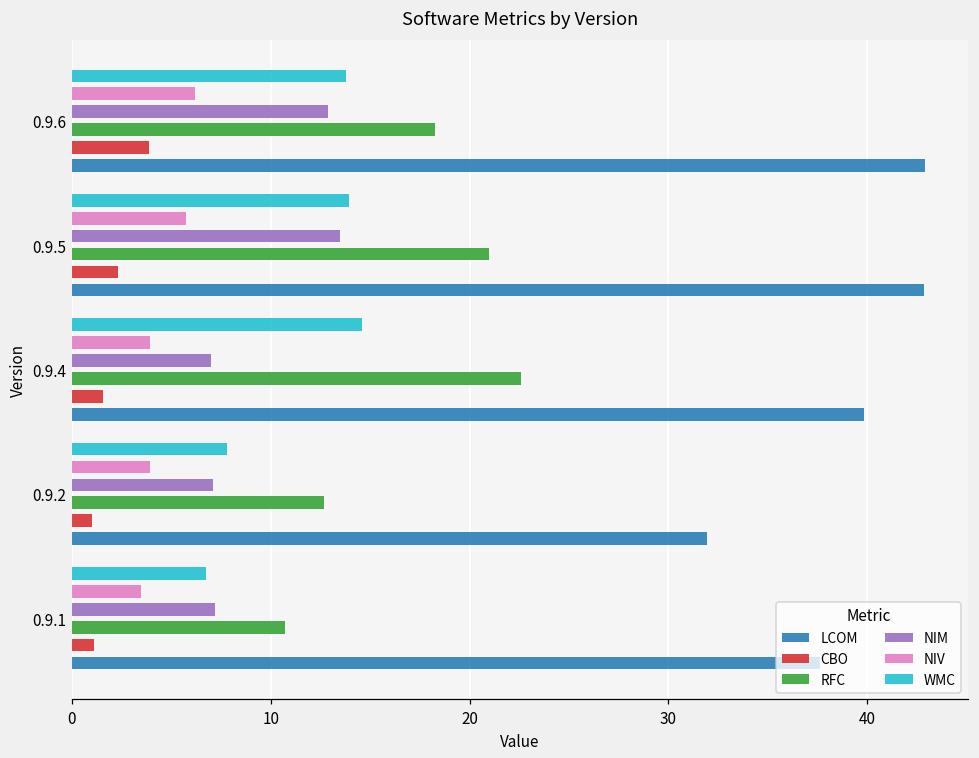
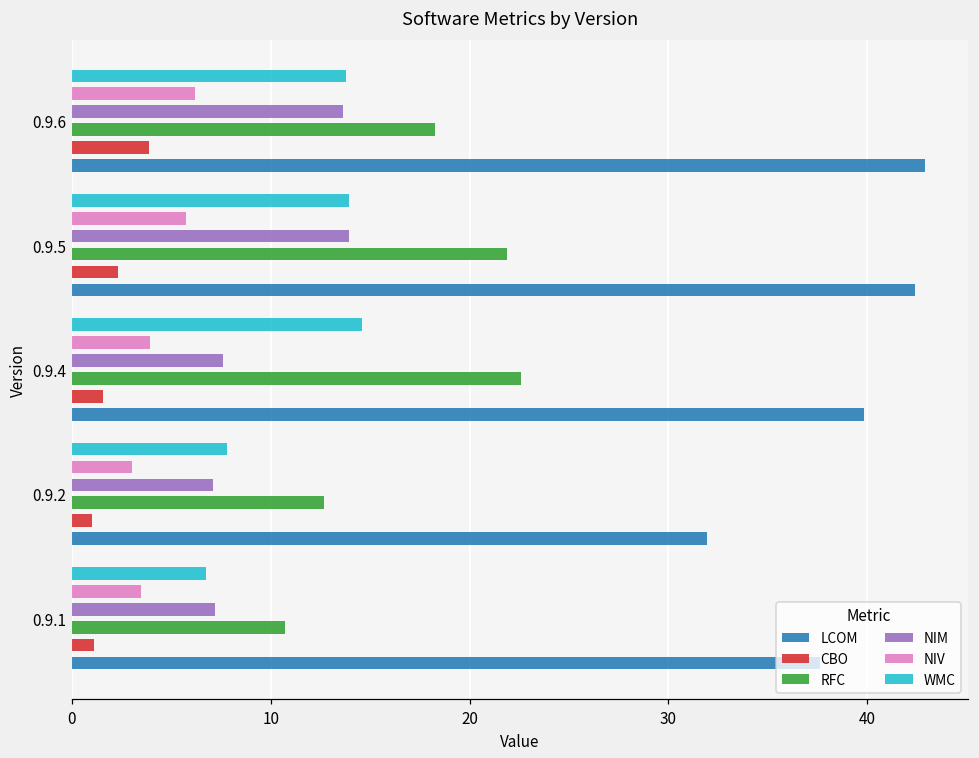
NIM, 0.9.6: 12.9 -> 13.6
NIM, 0.9.5: 13.5 -> 14.0
RFC, 0.9.5: 21.0 -> 21.9
LCOM, 0.9.5: 42.8 -> 42.4
NIM, 0.9.4: 7.0 -> 7.6
NIV, 0.9.2: 3.9 -> 3.0
